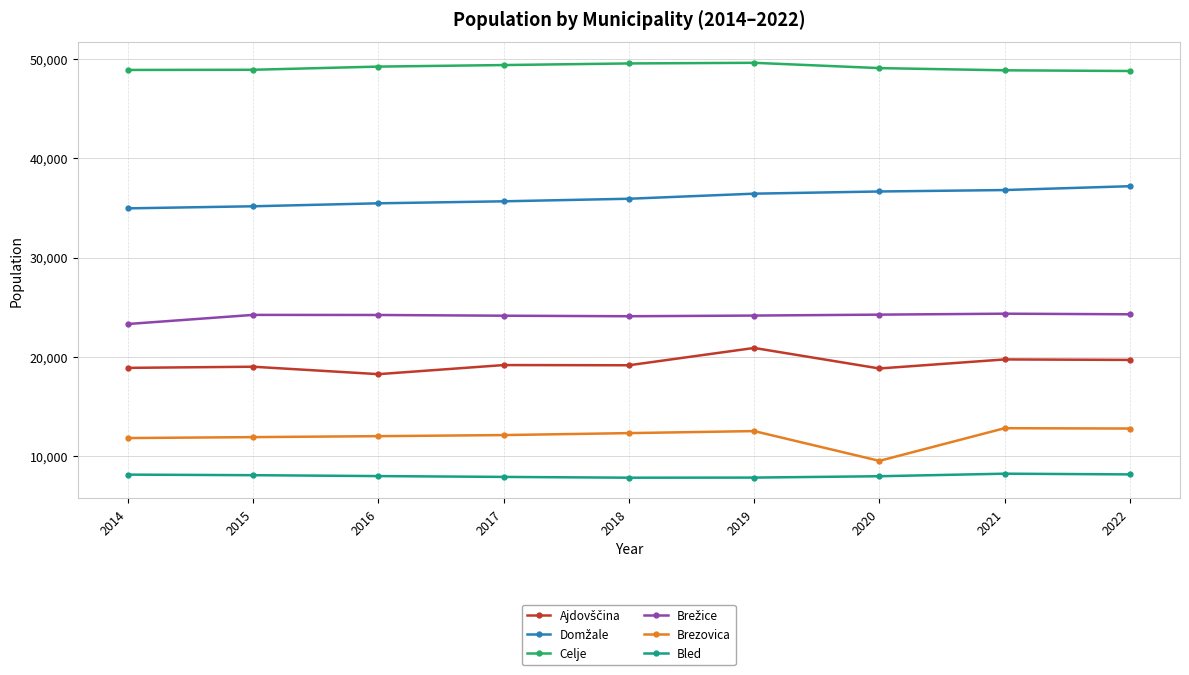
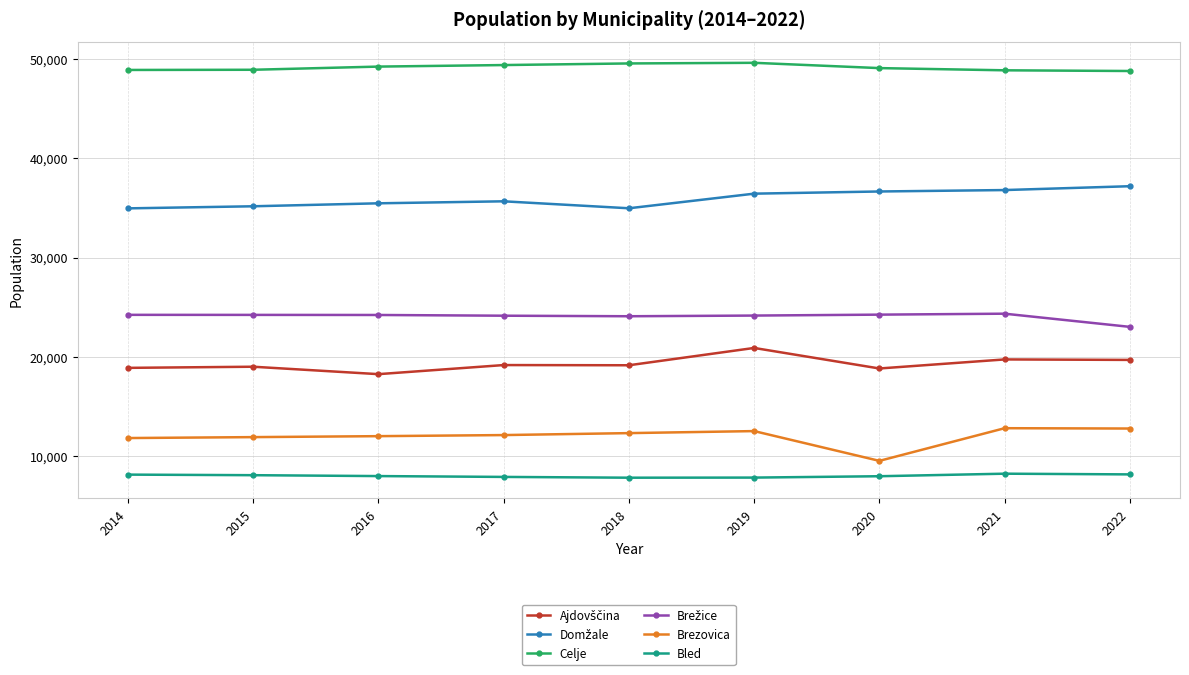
Brežice, 2014: 23,000 -> 24,000
Domžale, 2018: 36,000 -> 35,000
Brežice, 2022: 24,000 -> 23,000
